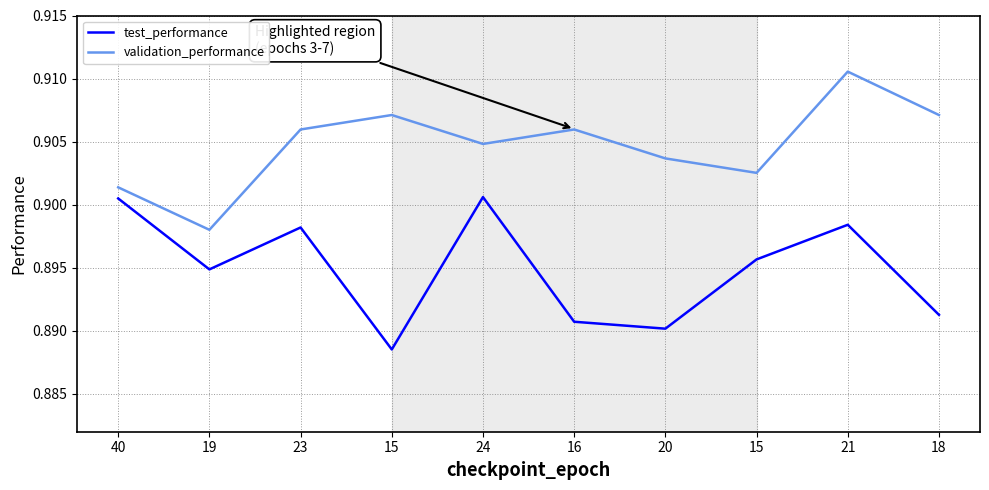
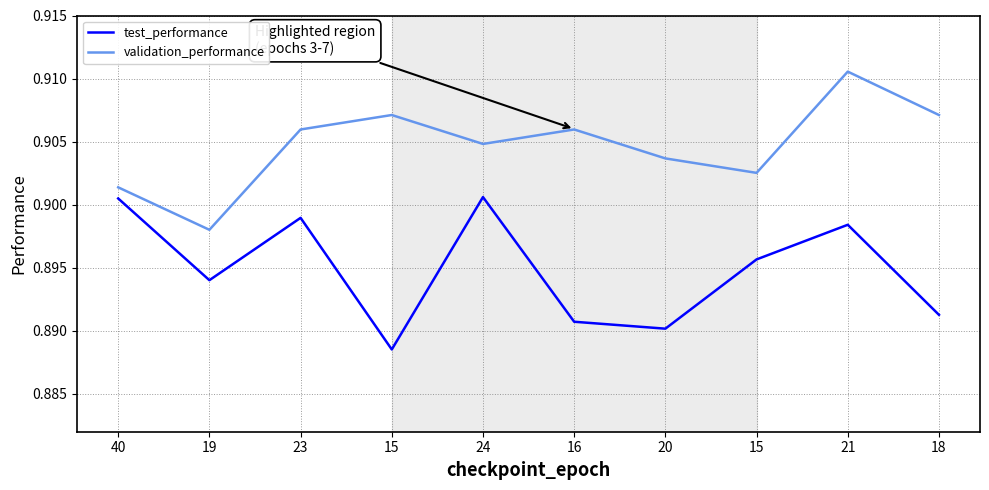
test_performance, 19: 0.8949 -> 0.8940
test_performance, 23: 0.8982 -> 0.8990
